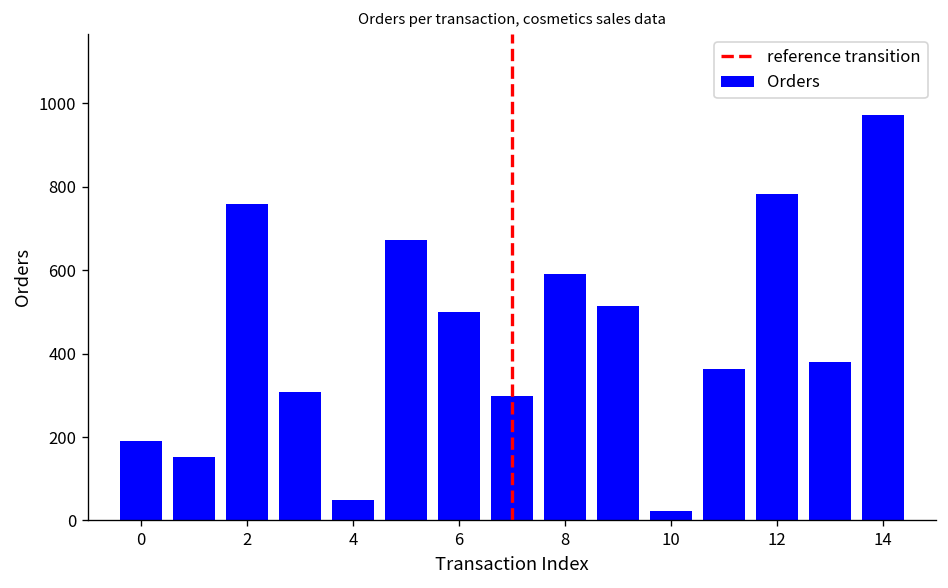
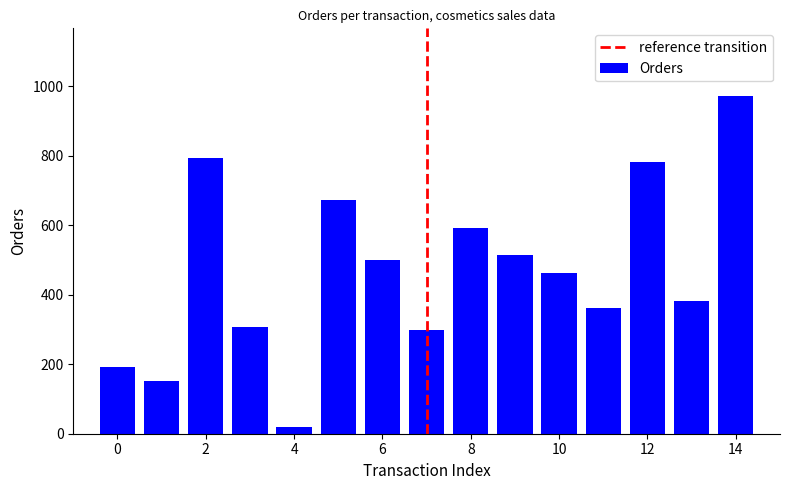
2: 760 -> 790
4: 50 -> 20
10: 20 -> 460
